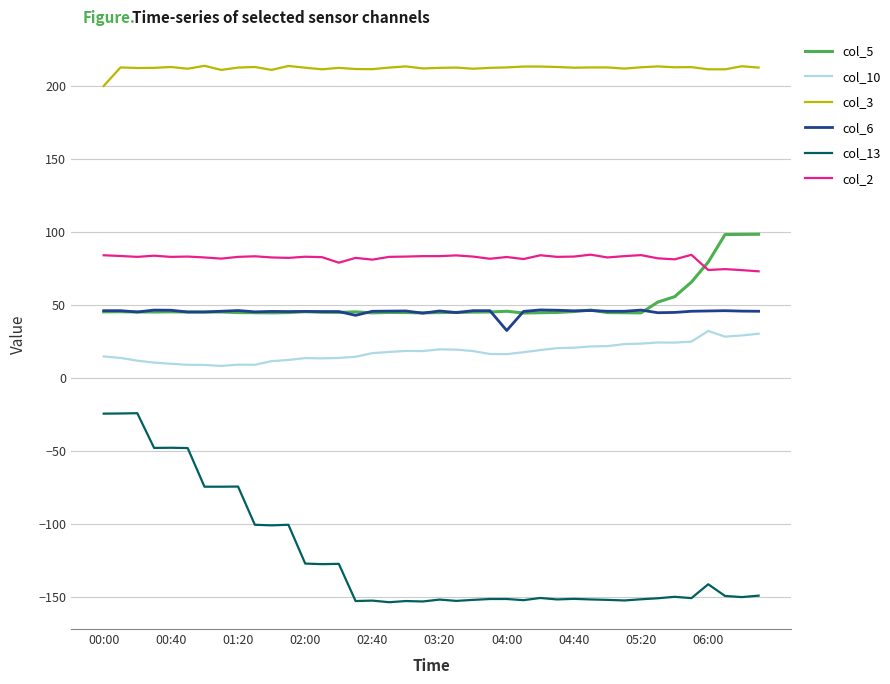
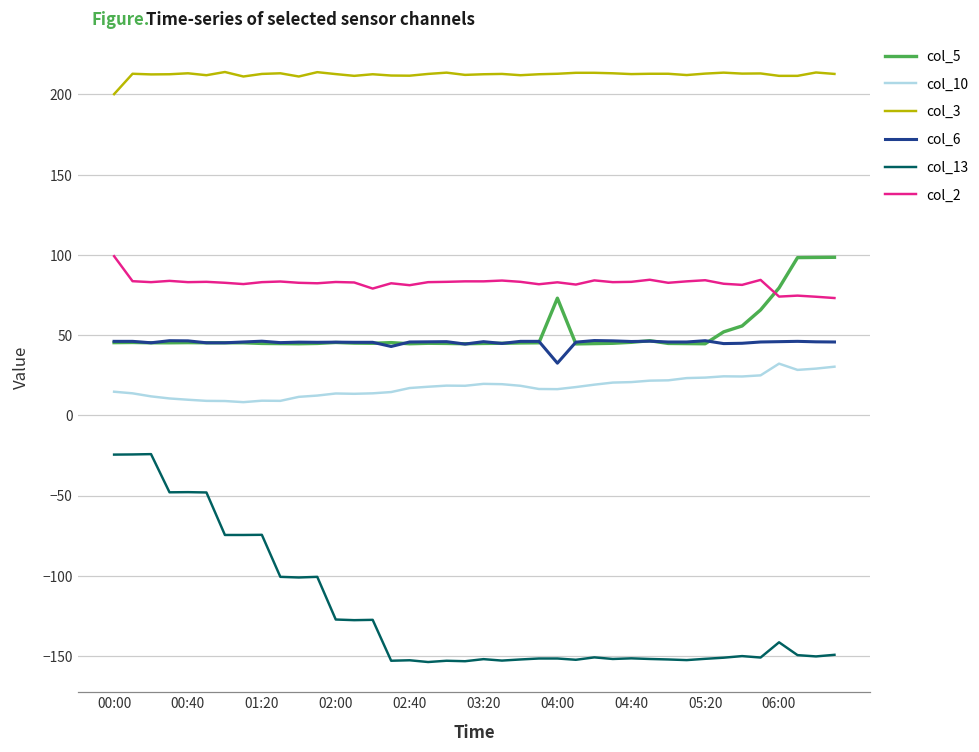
col_2, 00:00: 84 -> 99
col_5, 04:00: 46 -> 73
